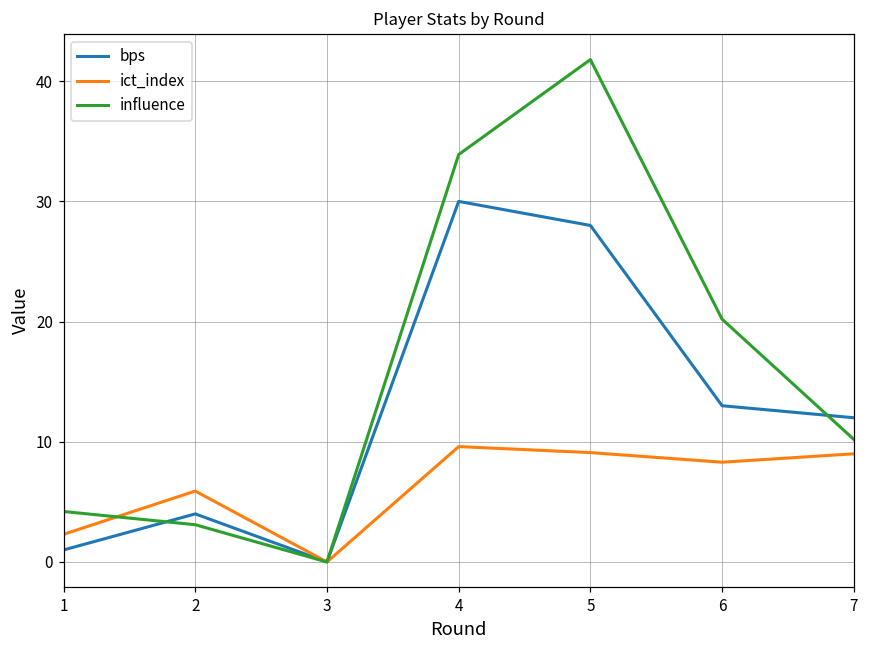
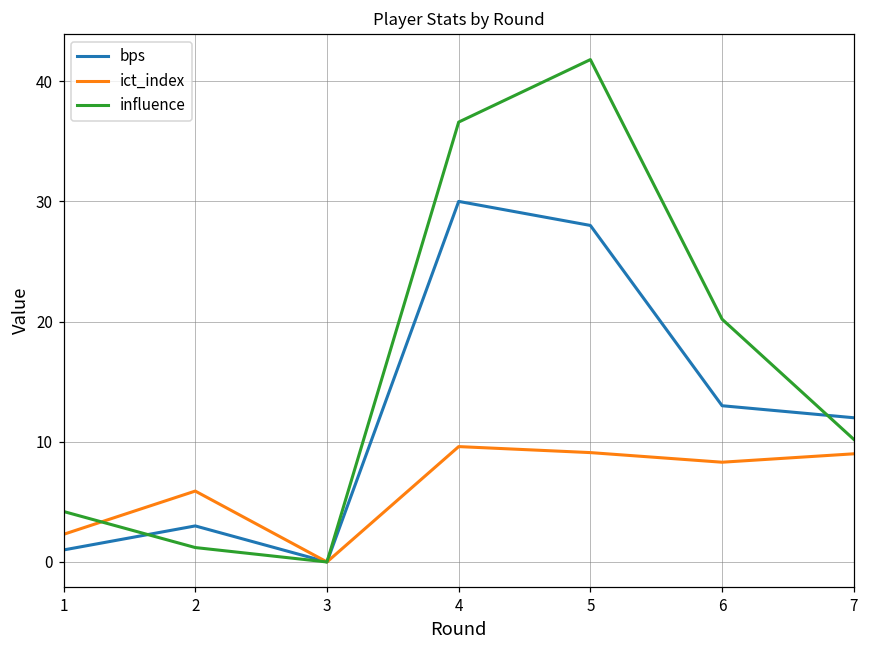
bps, 2: 4 -> 3
influence, 2: 3.1 -> 1.2
influence, 4: 33.9 -> 36.6
